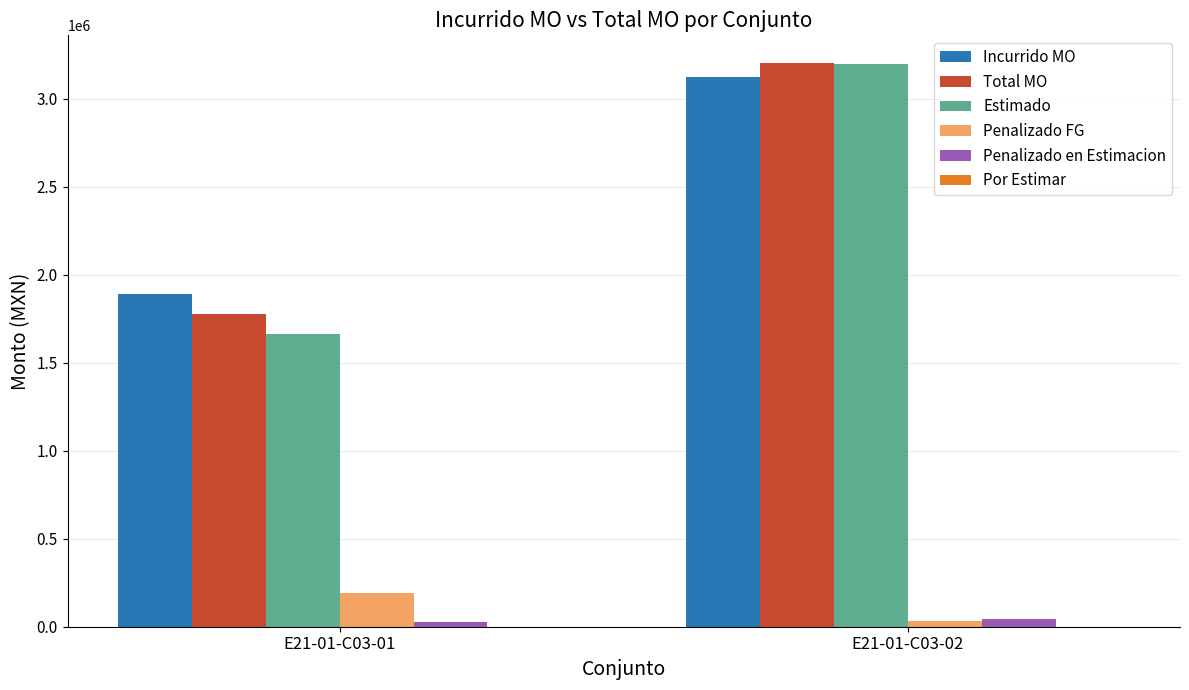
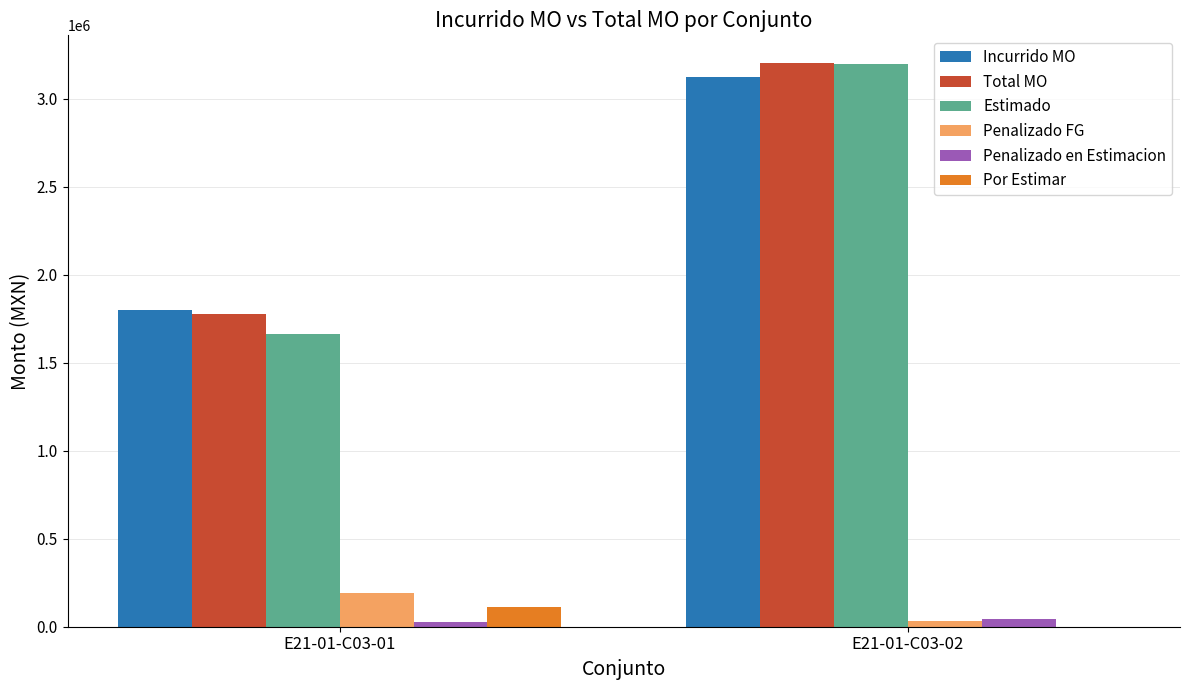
Incurrido MO, E21-01-C03-01: 1890000 -> 1800000
Por Estimar, E21-01-C03-01: 0 -> 110000
